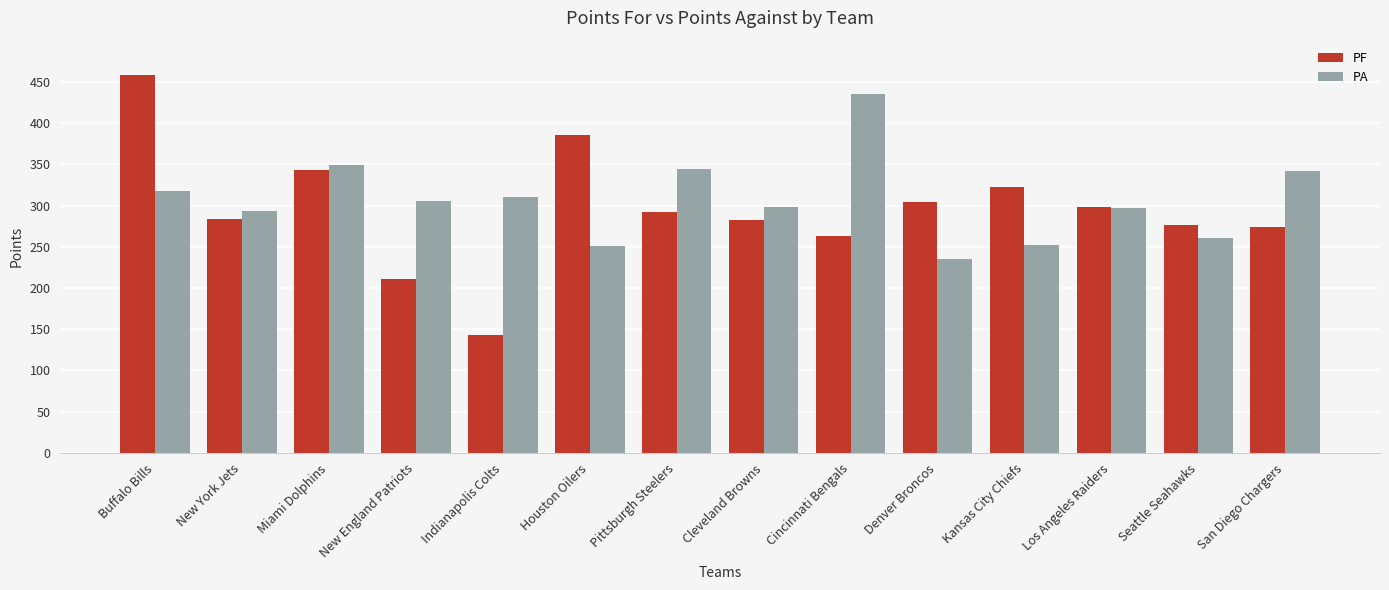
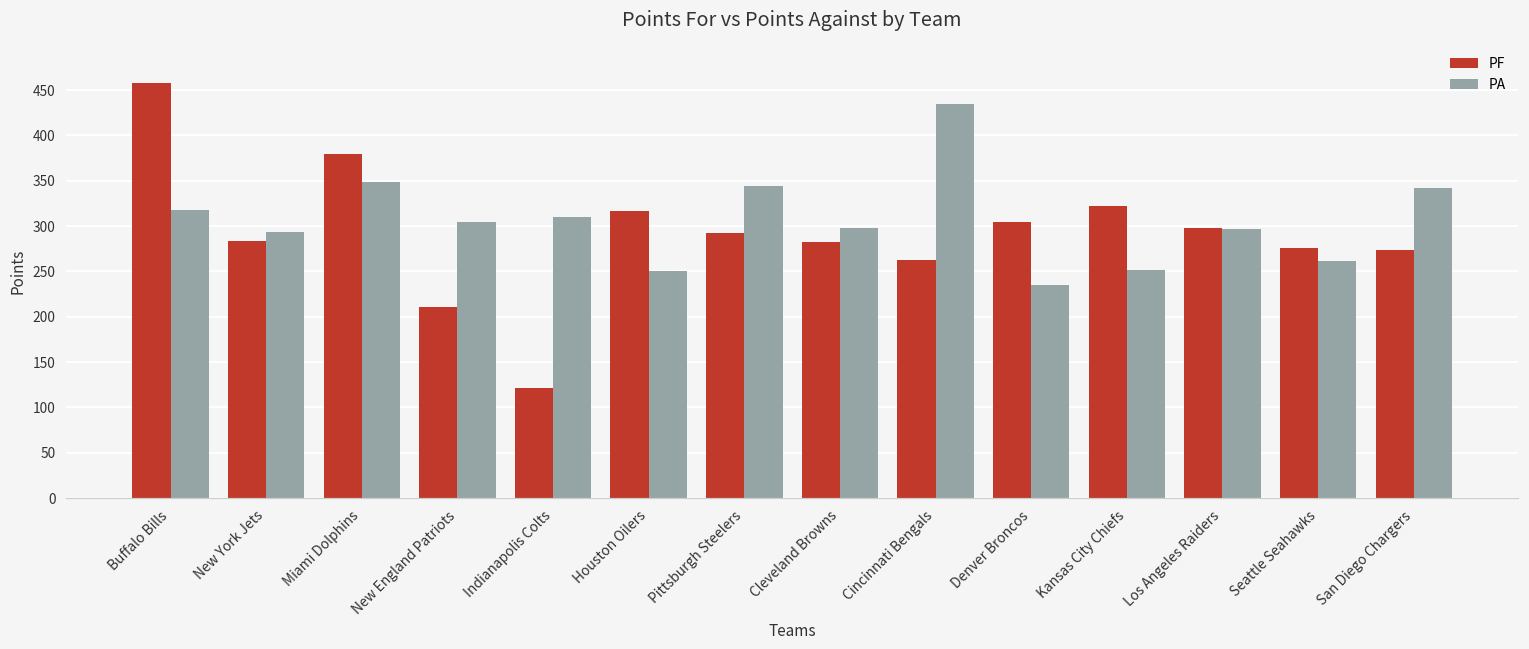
PF, Miami Dolphins: 340 -> 380
PF, Indianapolis Colts: 140 -> 120
PF, Houston Oilers: 390 -> 320
